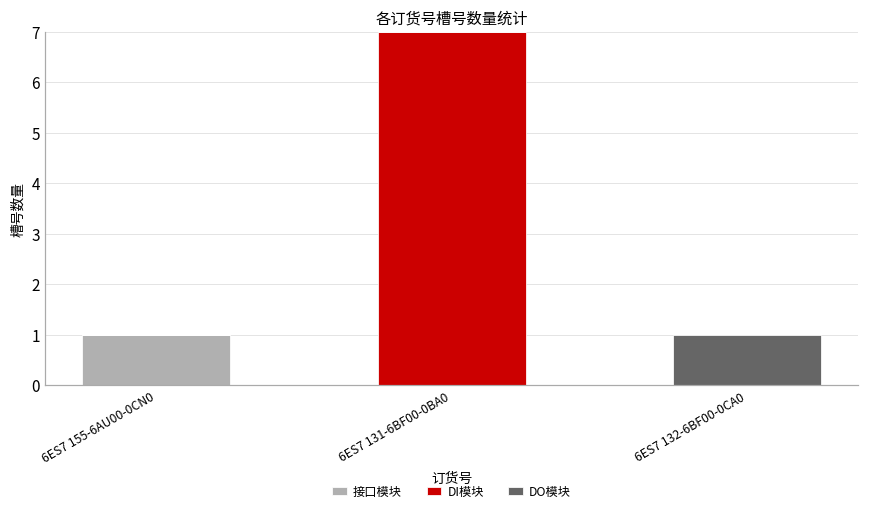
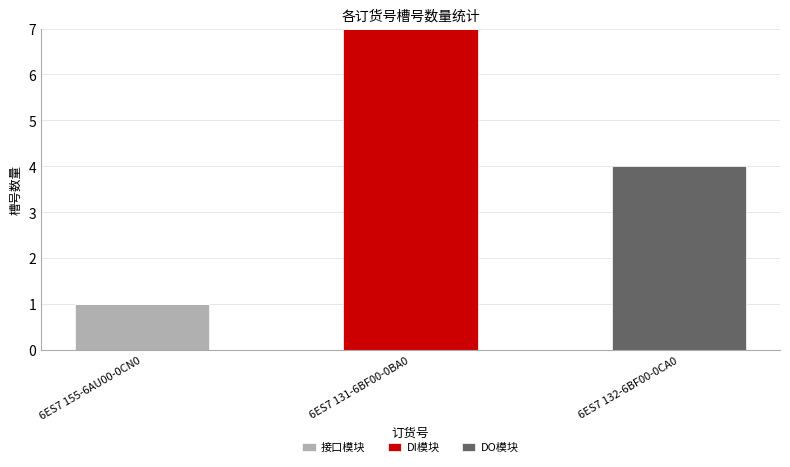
DO模块, 6ES7 132-6BF00-0CA0: 1 -> 4
